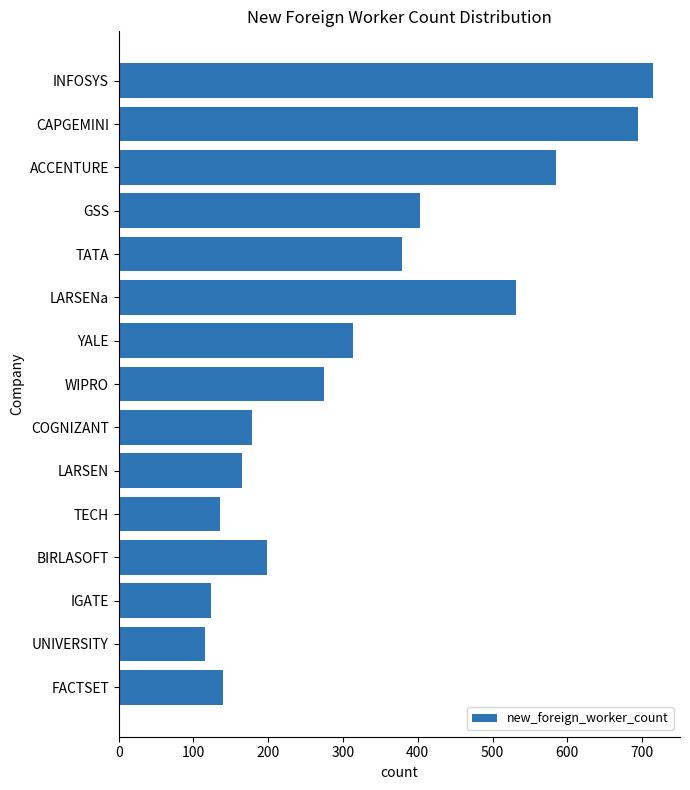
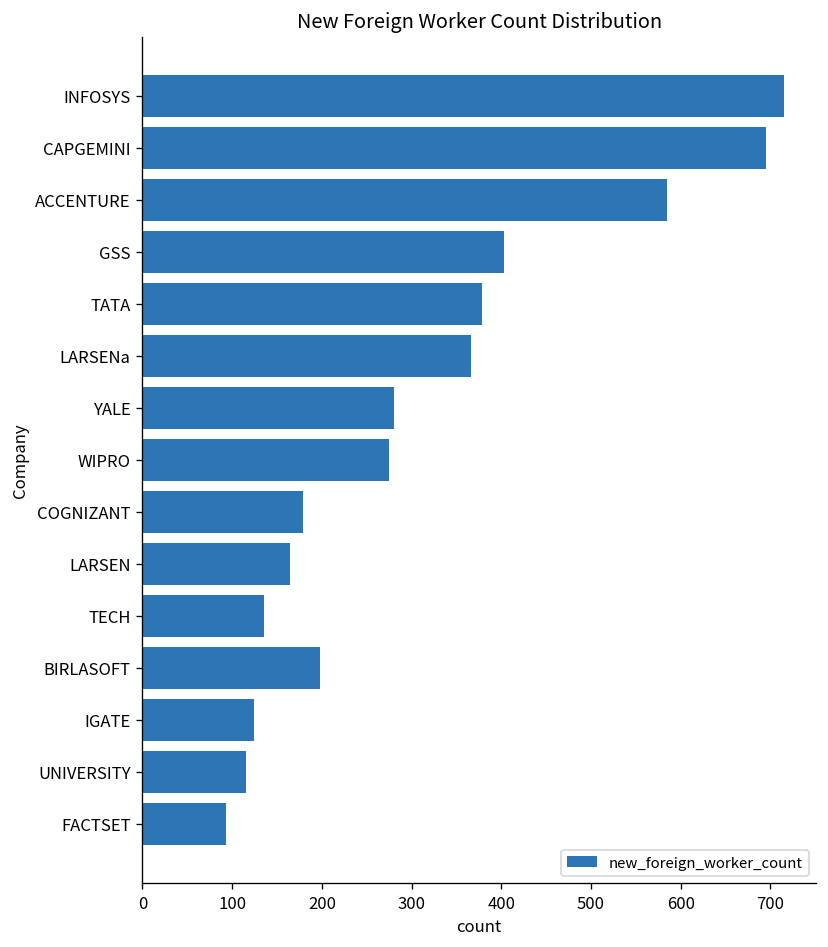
LARSENa: 530 -> 370
YALE: 310 -> 280
FACTSET: 140 -> 90
